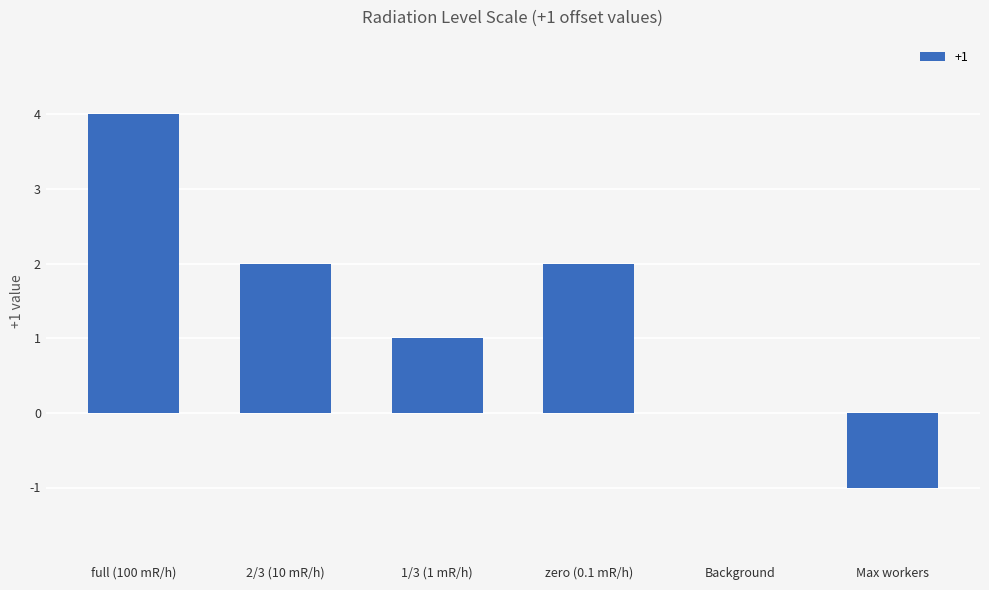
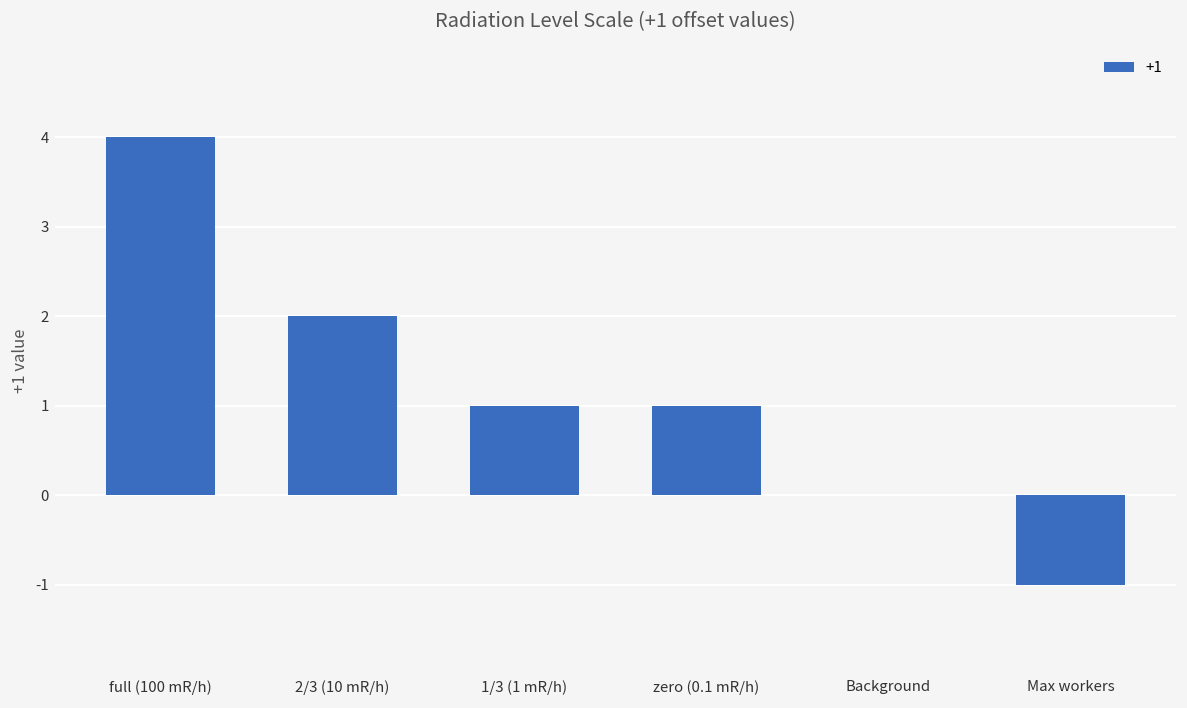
zero (0.1 mR/h): 2 -> 1
